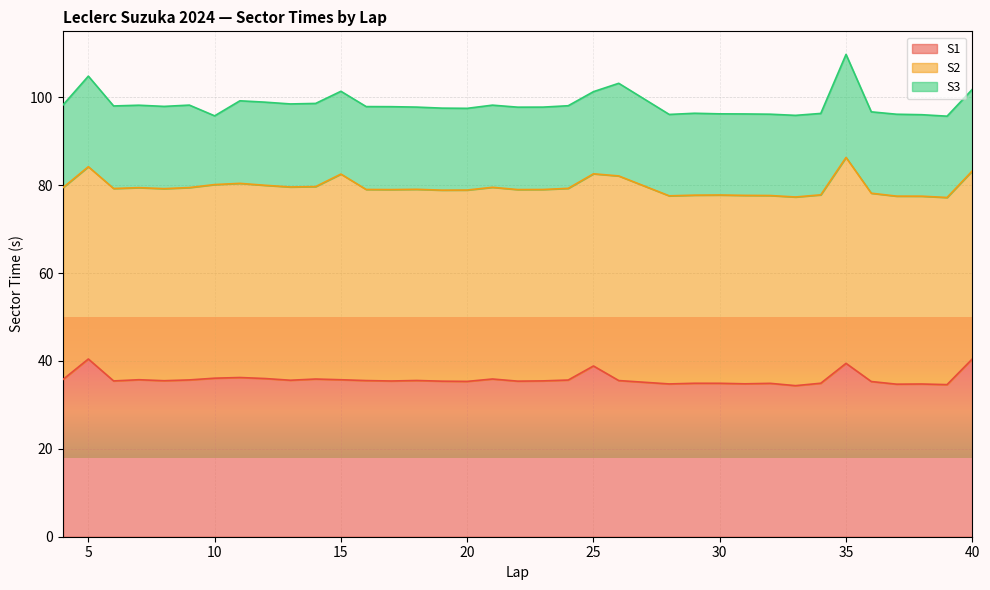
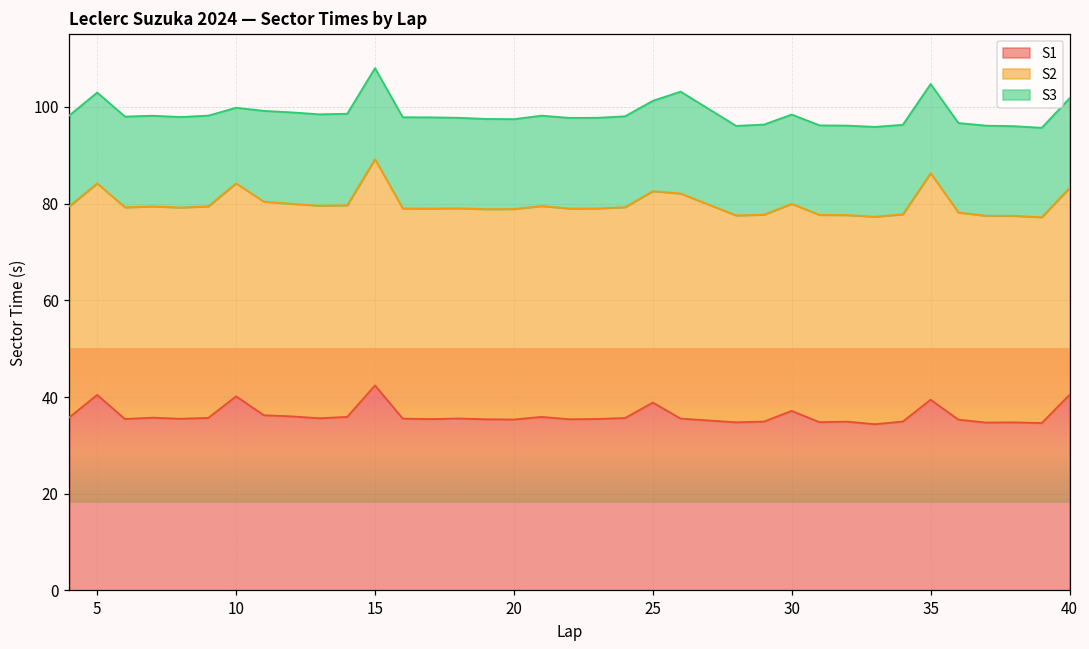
S3, 5: 21 -> 19
S1, 10: 36 -> 40
S1, 15: 36 -> 42
S1, 30: 35 -> 37
S3, 35: 23 -> 18
